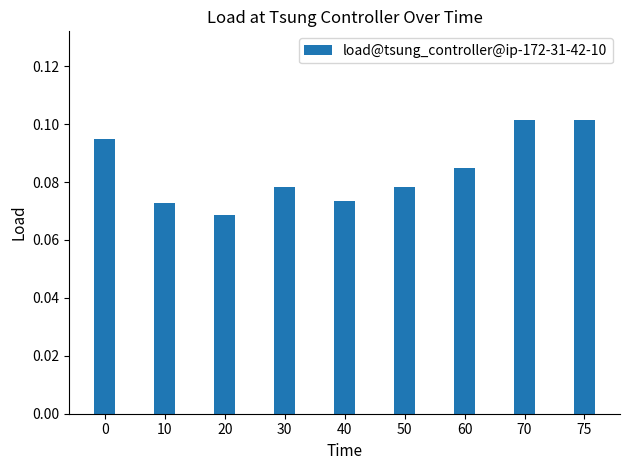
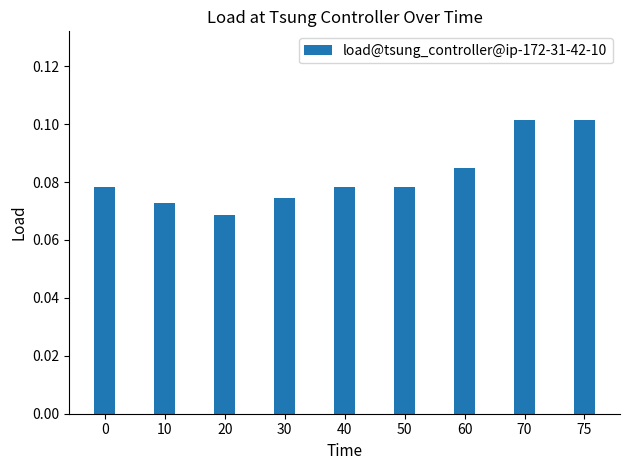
0: 0.095 -> 0.078
30: 0.078 -> 0.074
40: 0.073 -> 0.078
